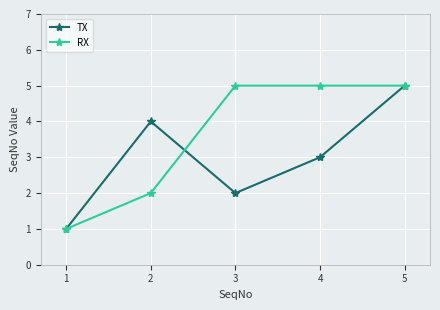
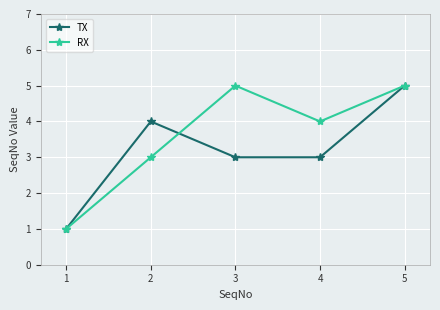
RX, 2: 2 -> 3
TX, 3: 2 -> 3
RX, 4: 5 -> 4
